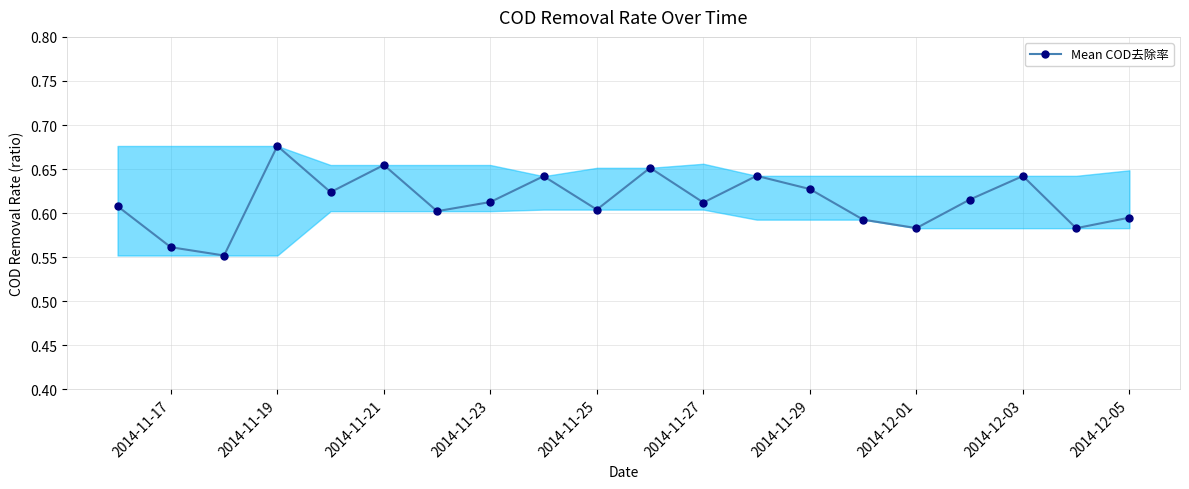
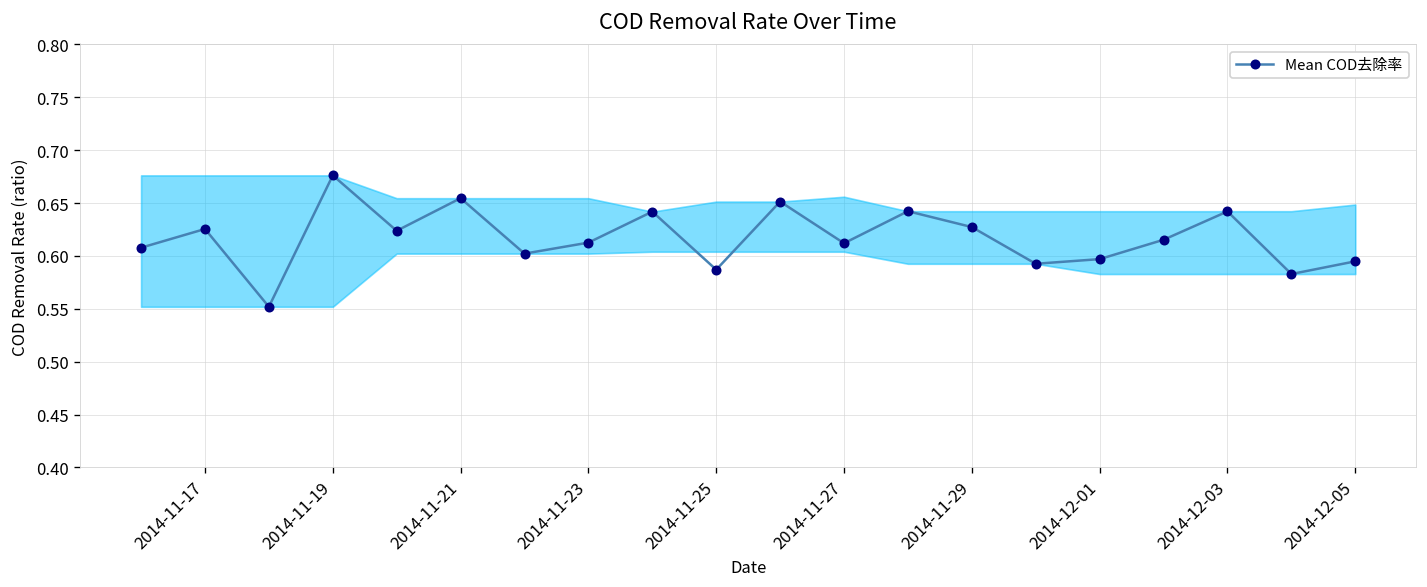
Mean COD去除率, 2014-11-17: 0.56 -> 0.63
Mean COD去除率, 2014-11-25: 0.60 -> 0.59
Mean COD去除率, 2014-12-01: 0.58 -> 0.60
